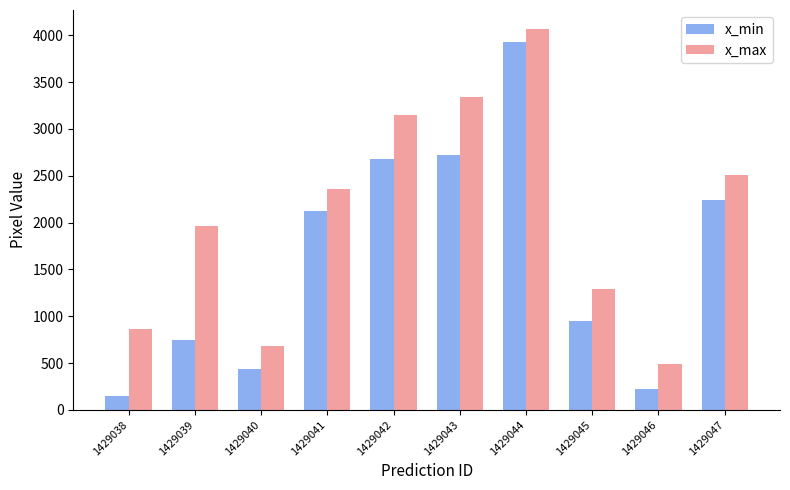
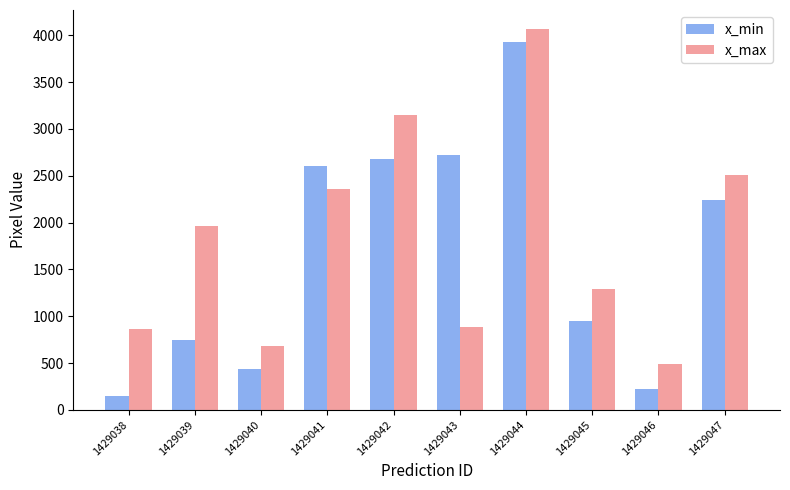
x_min, 1429041: 2100 -> 2600
x_max, 1429043: 3300 -> 900
